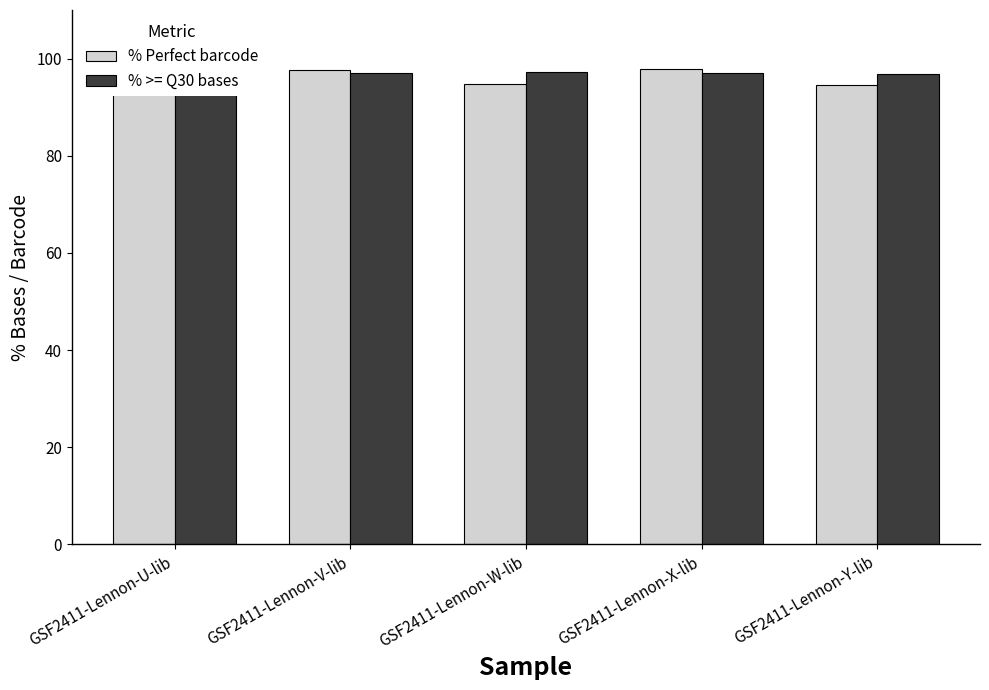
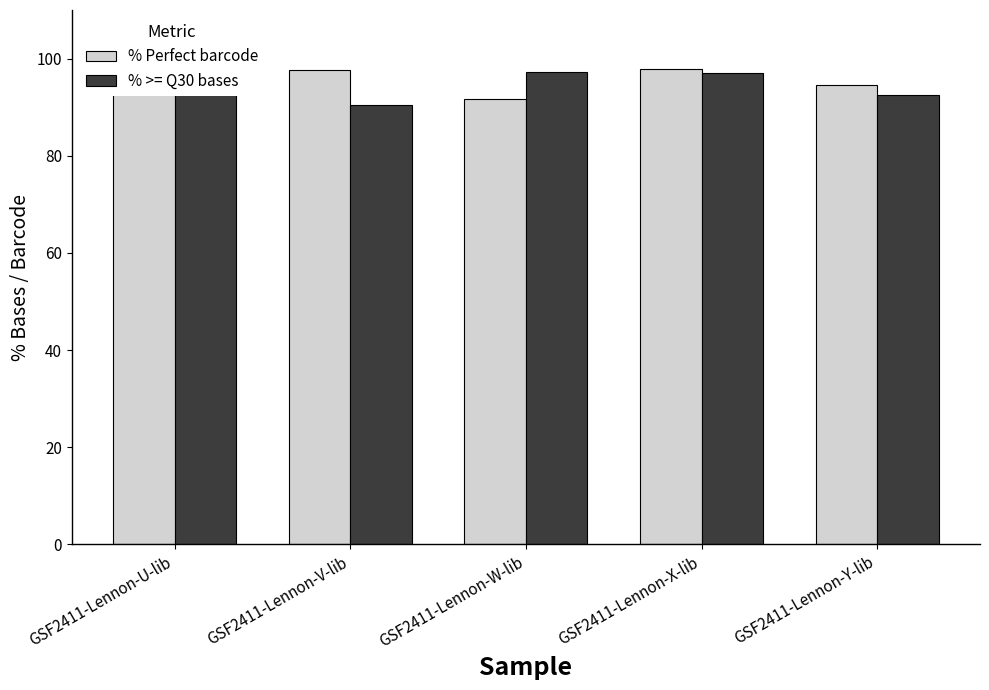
% >= Q30 bases, GSF2411-Lennon-V-lib: 97 -> 90
% Perfect barcode, GSF2411-Lennon-W-lib: 95 -> 92
% >= Q30 bases, GSF2411-Lennon-Y-lib: 97 -> 92
